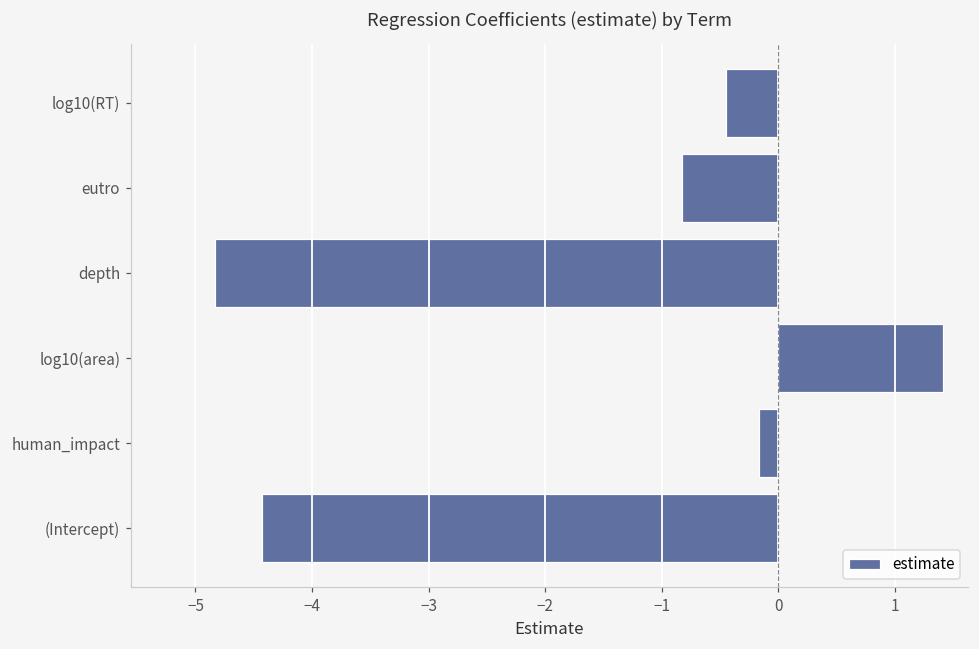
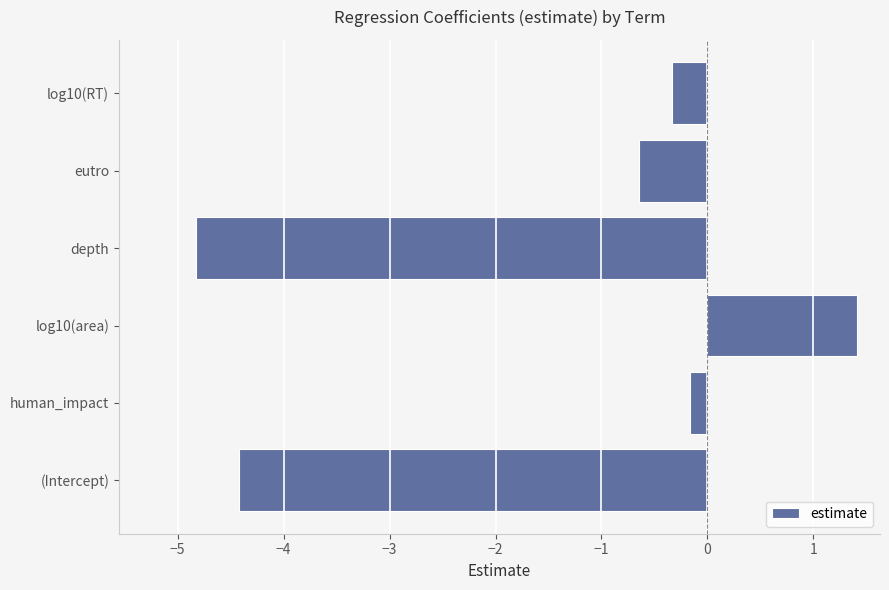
log10(RT): -0.45 -> -0.33
eutro: -0.83 -> -0.64
